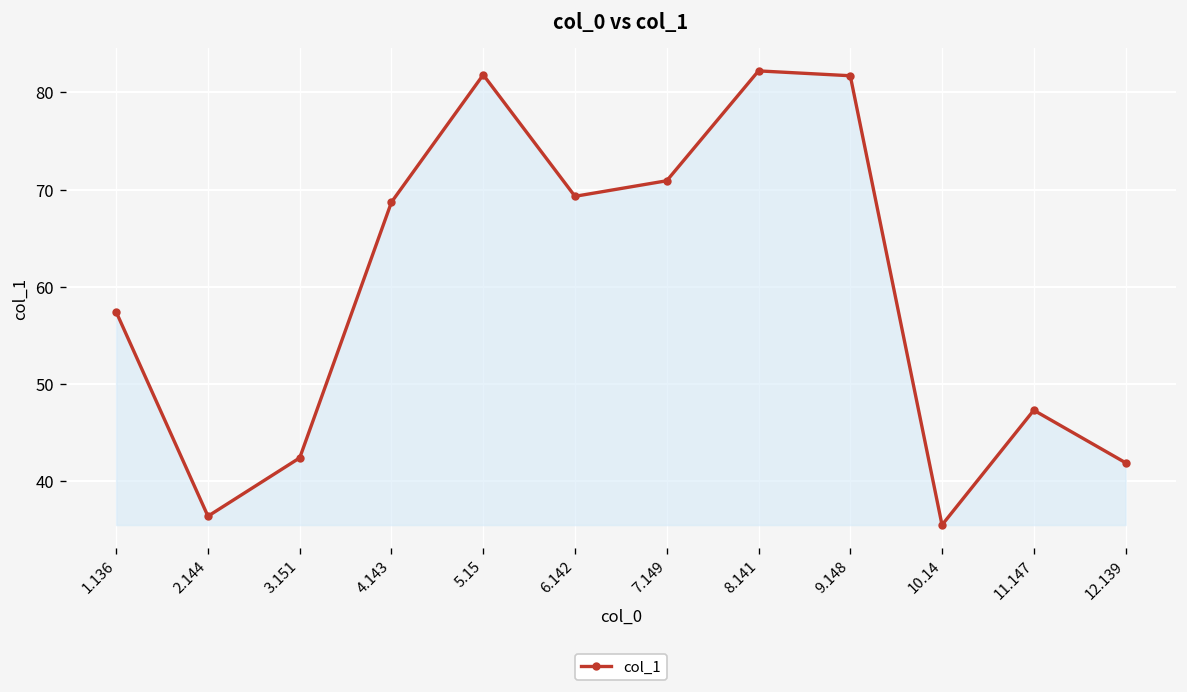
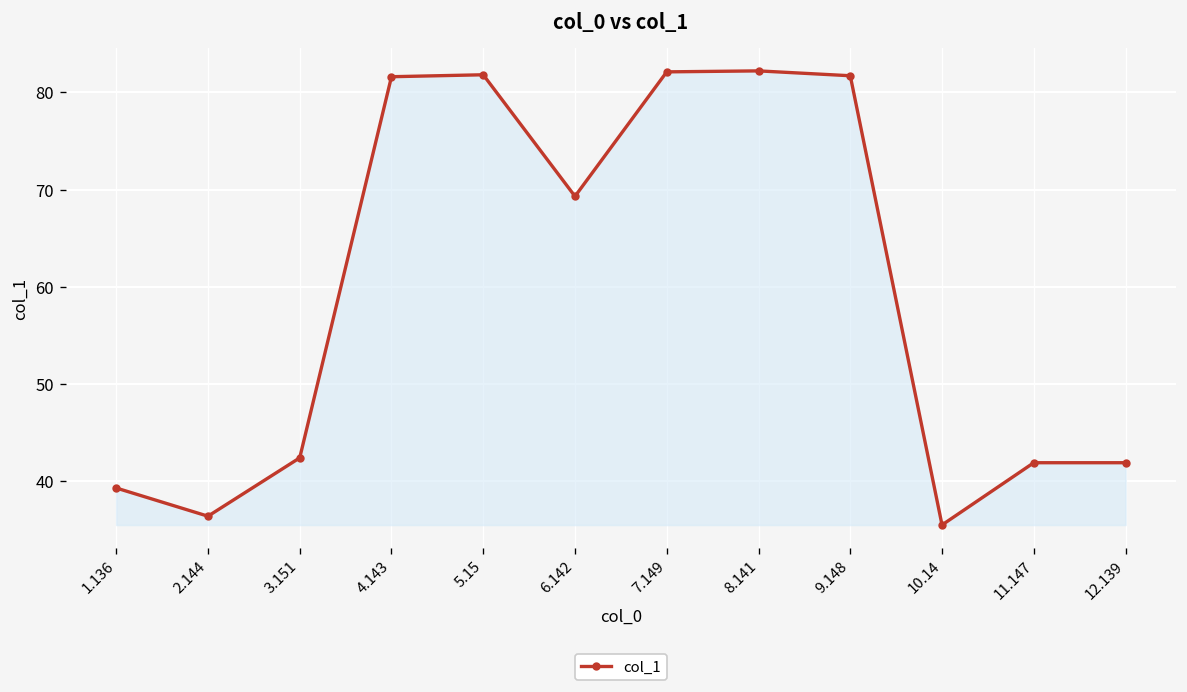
1.136: 57 -> 39
4.143: 69 -> 82
7.149: 71 -> 82
11.147: 47 -> 42
